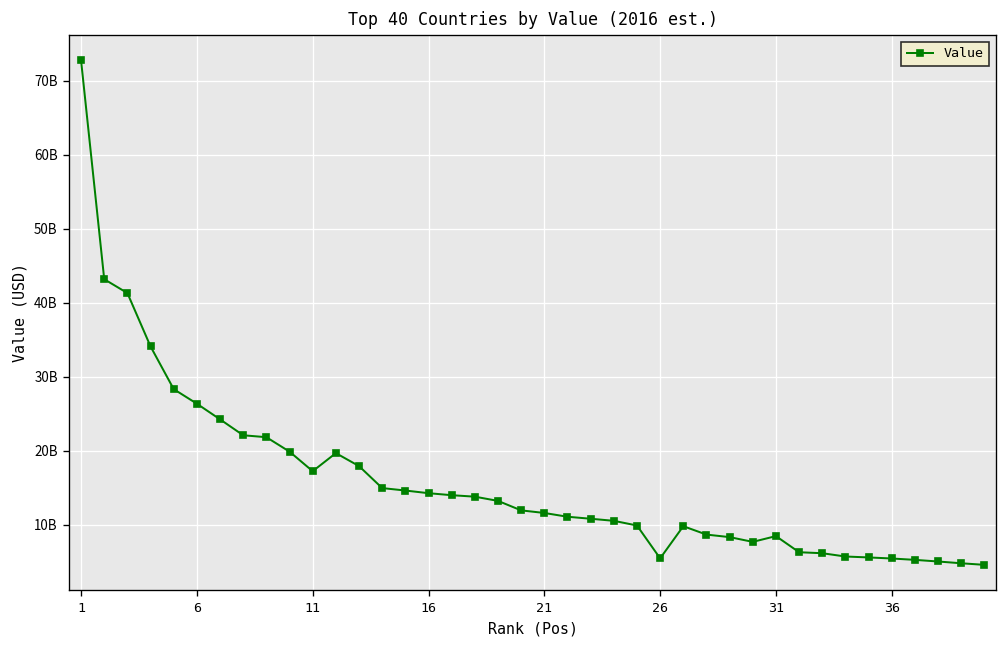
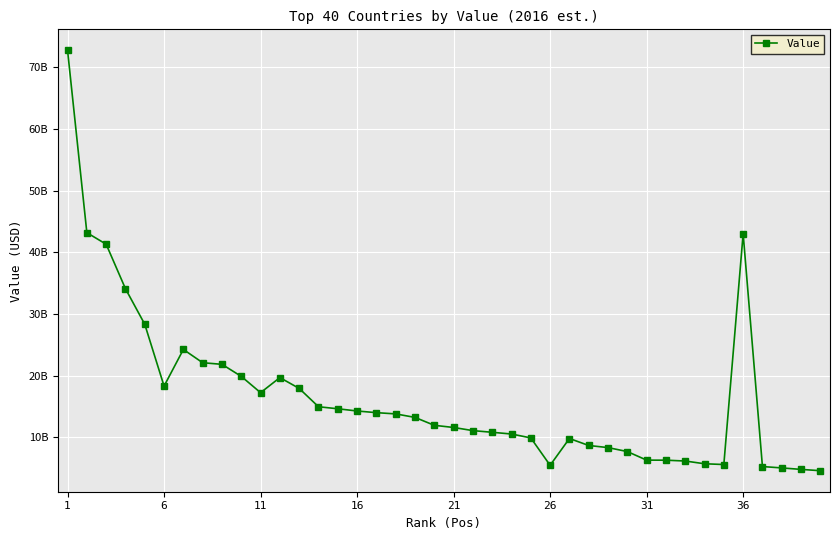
6: 26000000000 -> 18000000000
31: 8000000000 -> 6000000000
36: 5000000000 -> 43000000000
